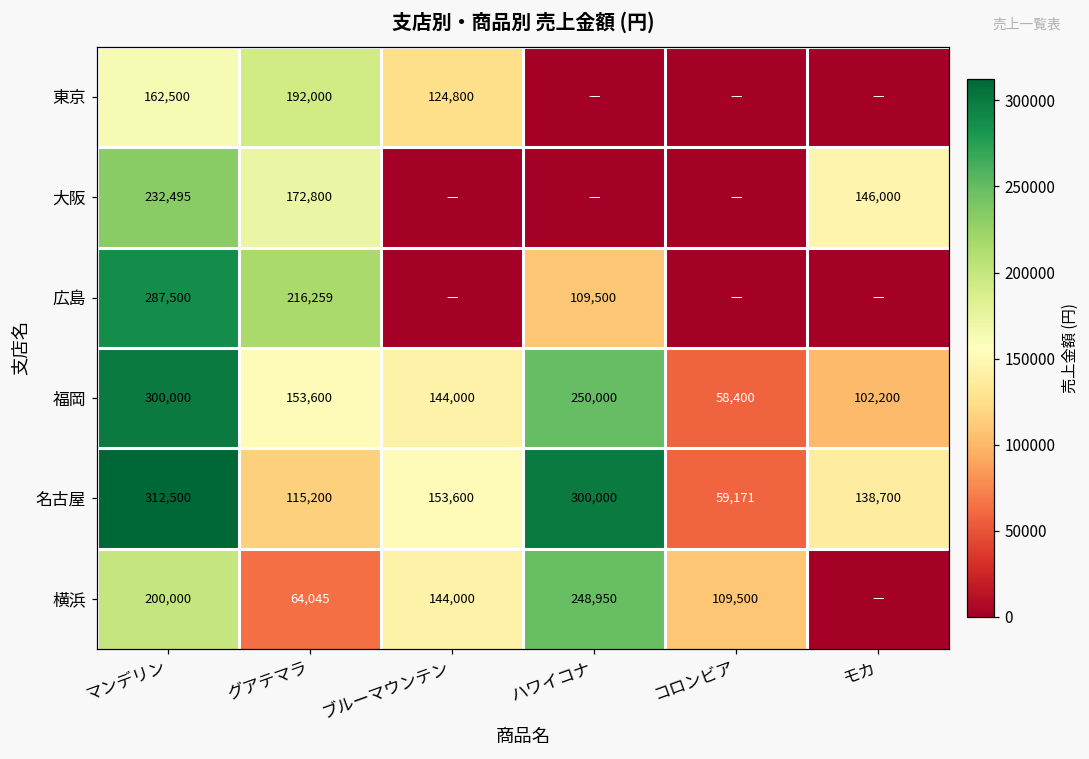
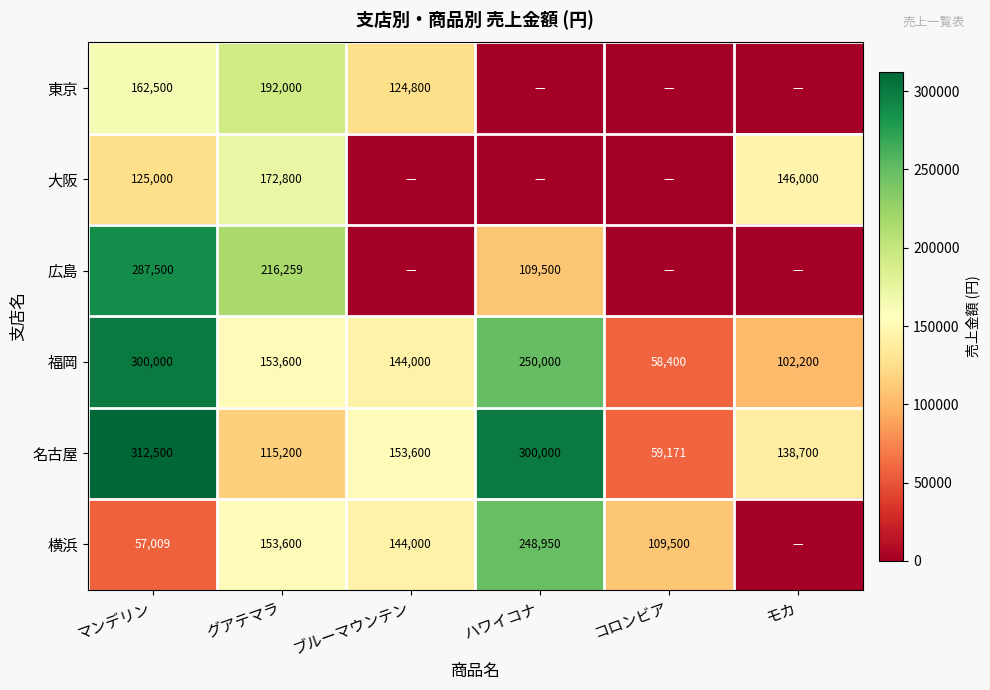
大阪, マンデリン: 232,495 -> 125,000
横浜, マンデリン: 200,000 -> 57,009
横浜, グアテマラ: 64,045 -> 153,600
